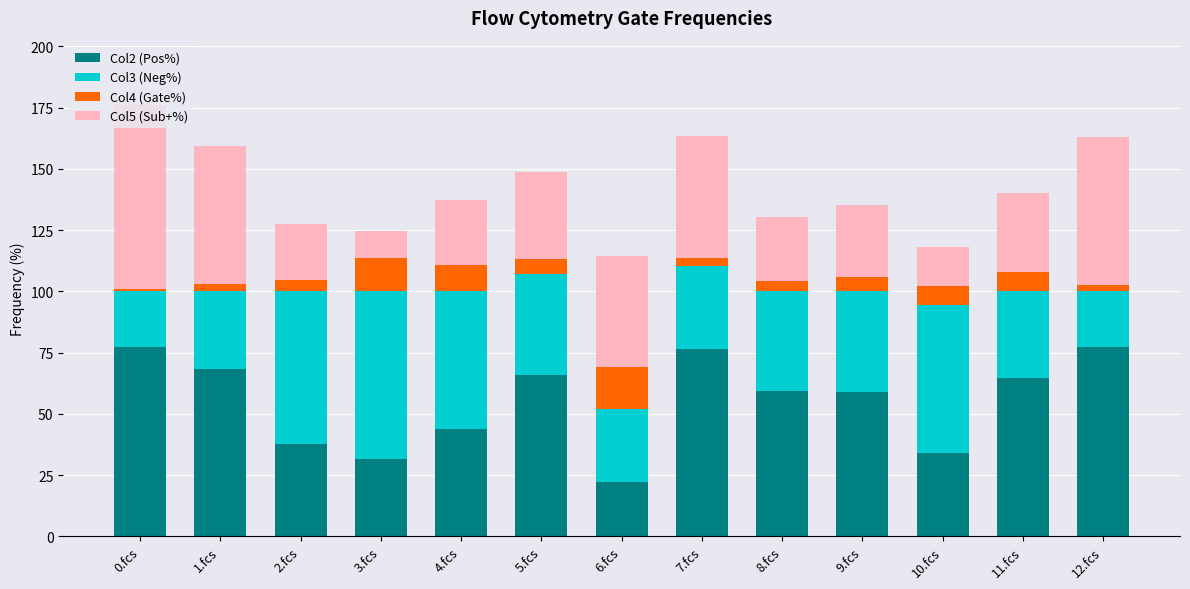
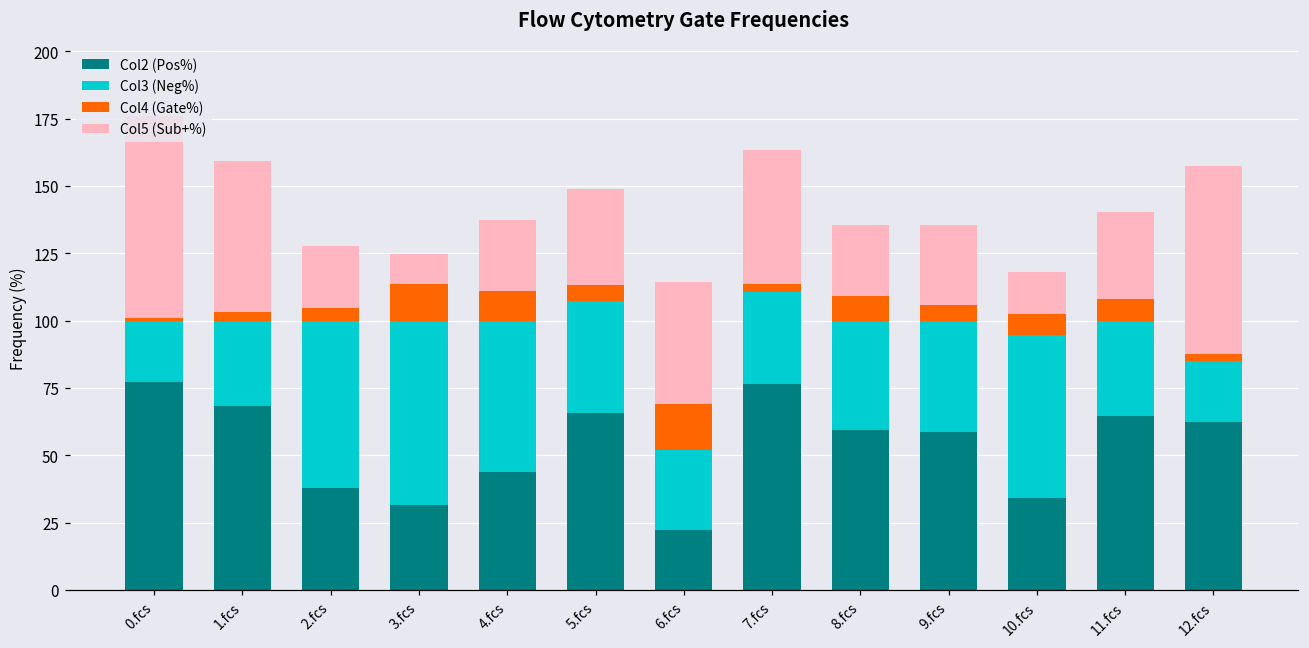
Col4 (Gate%), 8.fcs: 4 -> 9
Col2 (Pos%), 12.fcs: 77 -> 62
Col5 (Sub+%), 12.fcs: 60 -> 70
